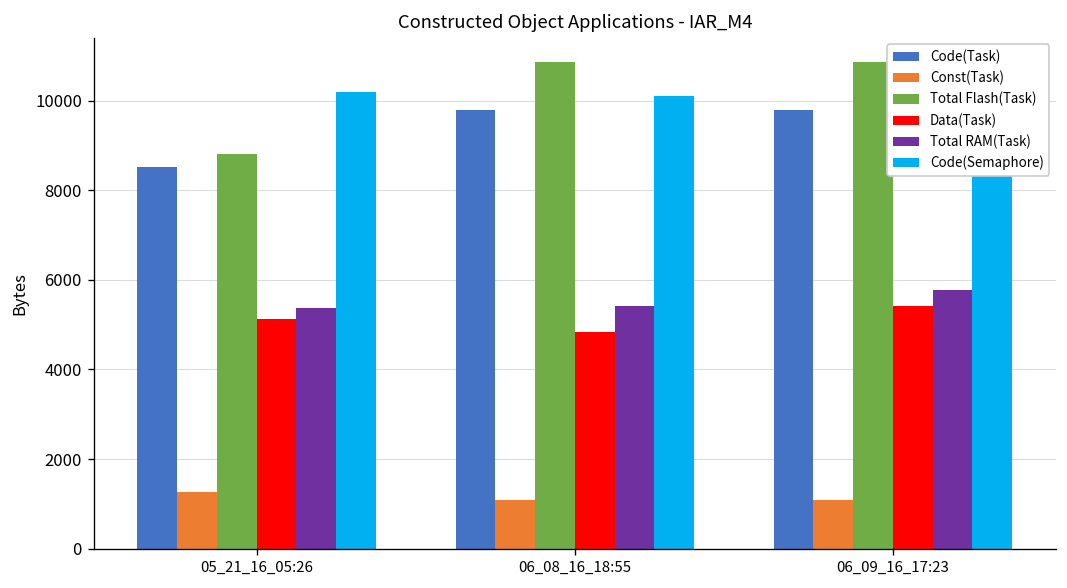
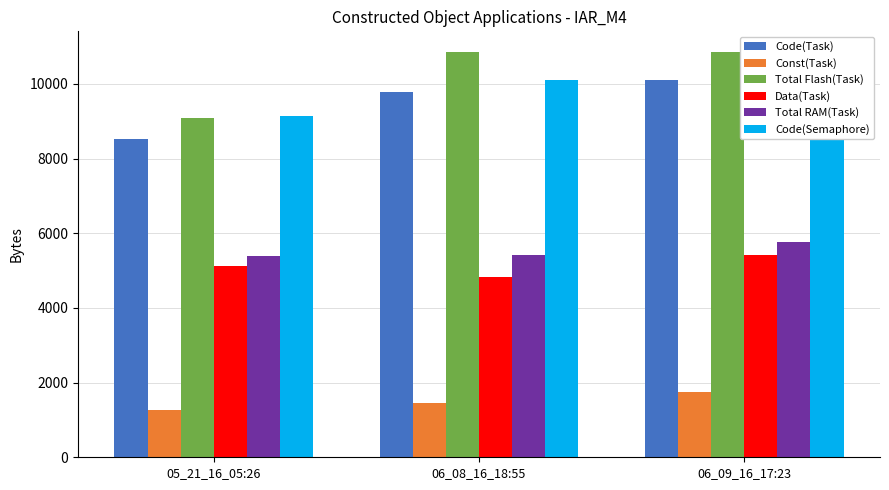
Total Flash(Task), 05_21_16_05:26: 8800 -> 9100
Code(Semaphore), 05_21_16_05:26: 10200 -> 9100
Const(Task), 06_08_16_18:55: 1100 -> 1500
Code(Task), 06_09_16_17:23: 9800 -> 10100
Const(Task), 06_09_16_17:23: 1100 -> 1800
